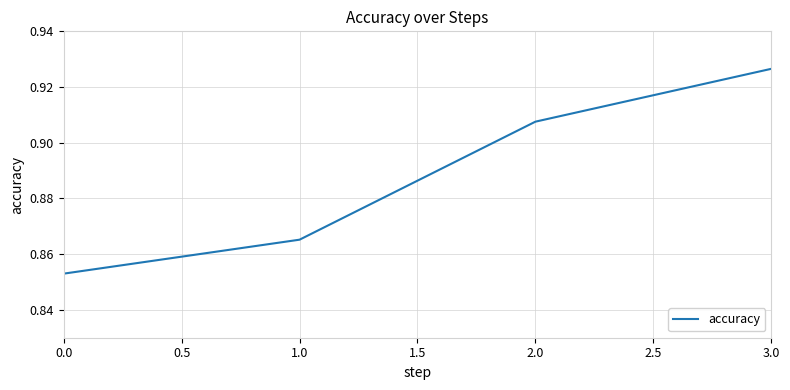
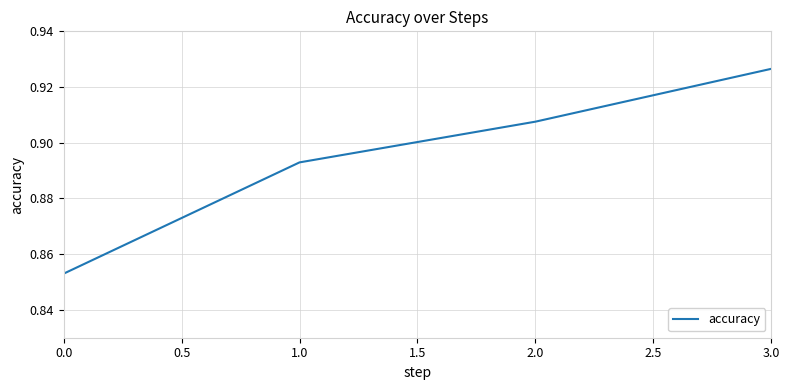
1.0: 0.865 -> 0.893
